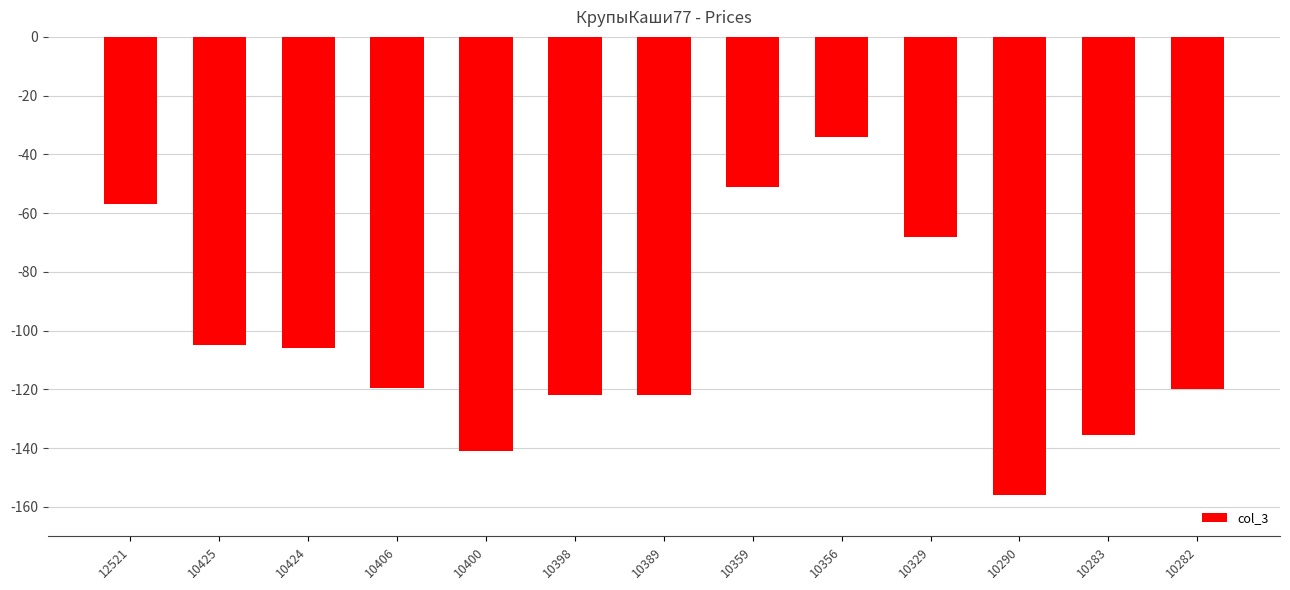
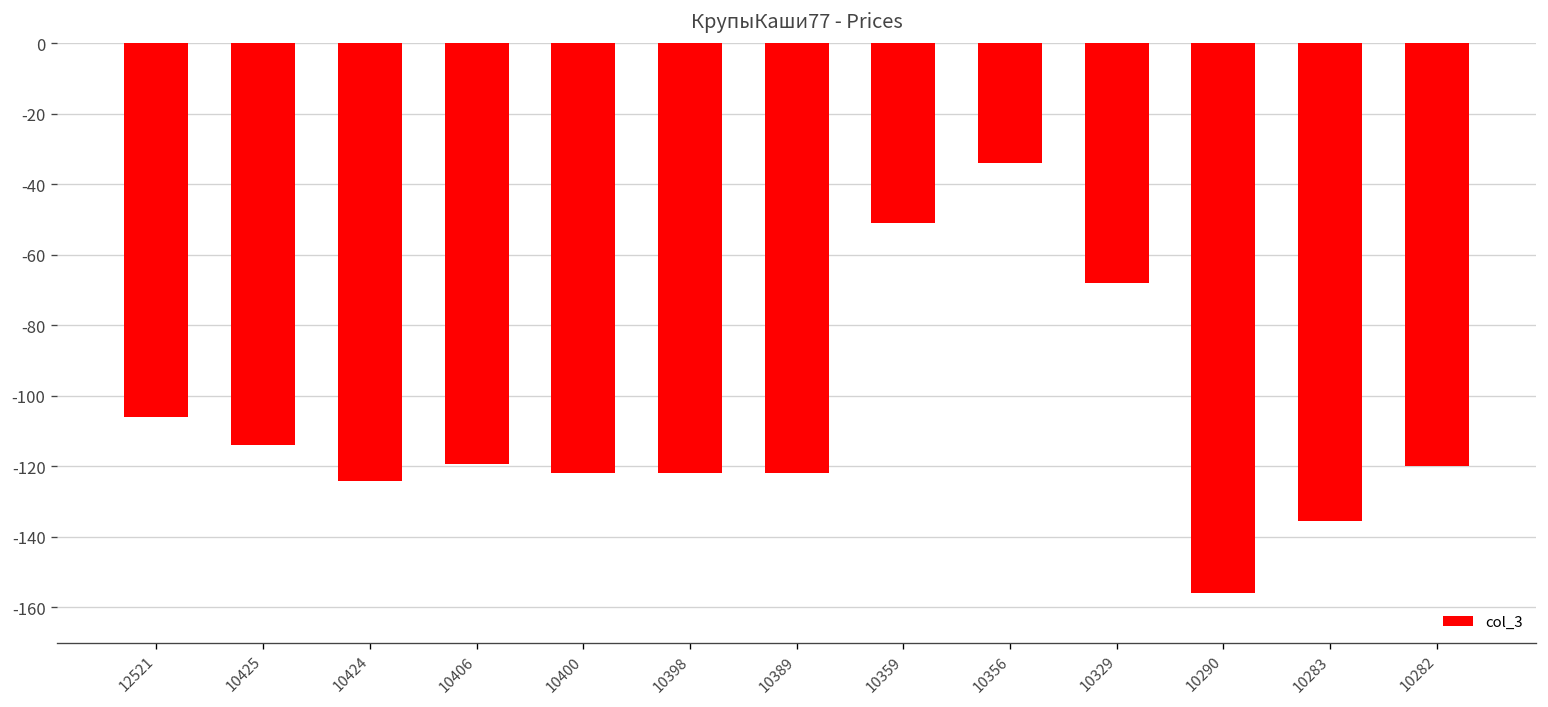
12521: -57 -> -106
10425: -105 -> -114
10424: -106 -> -124
10400: -141 -> -122
